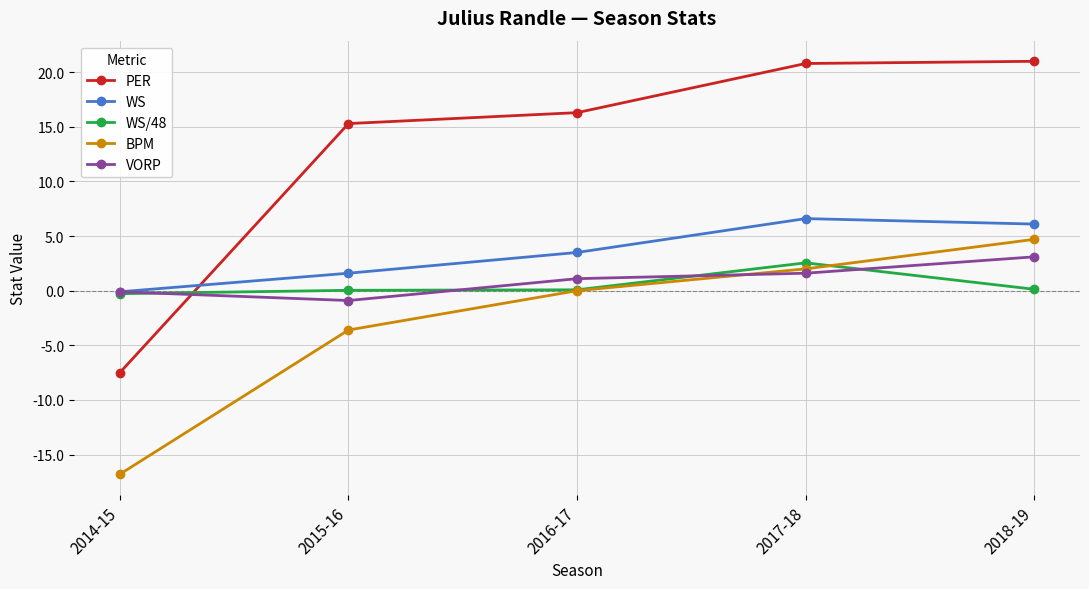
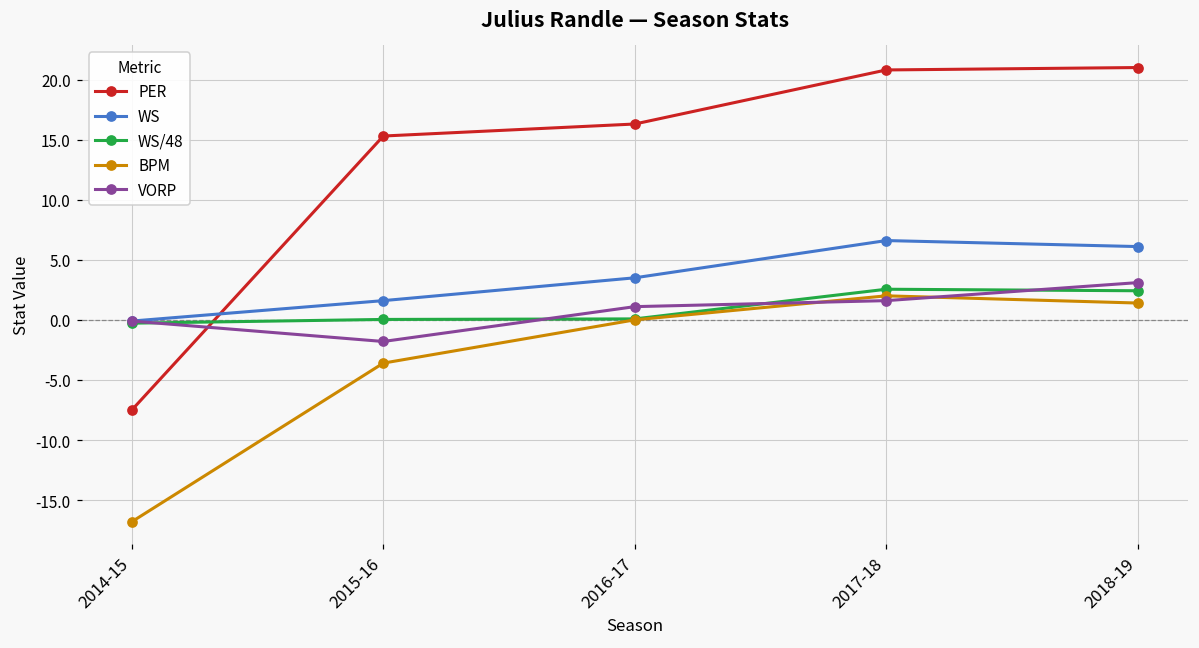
VORP, 2015-16: -0.9 -> -1.8
WS/48, 2018-19: 0.1 -> 2.4
BPM, 2018-19: 4.7 -> 1.4
